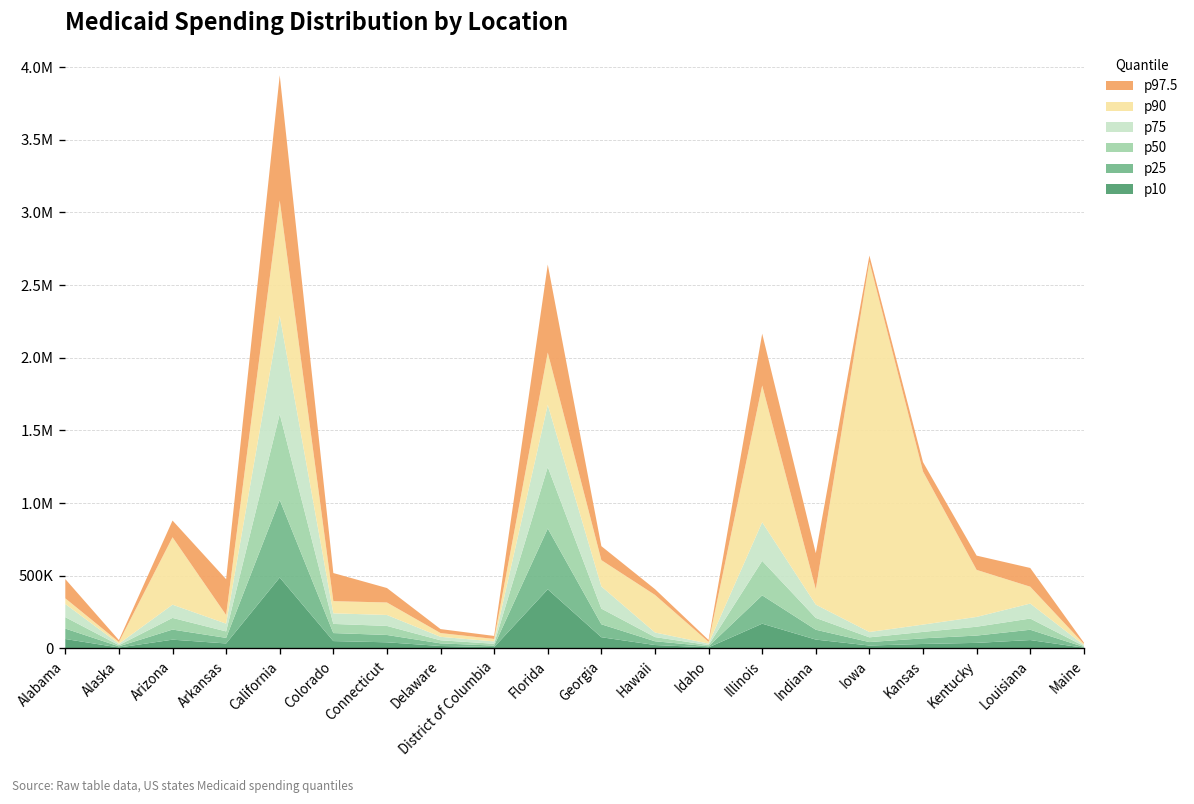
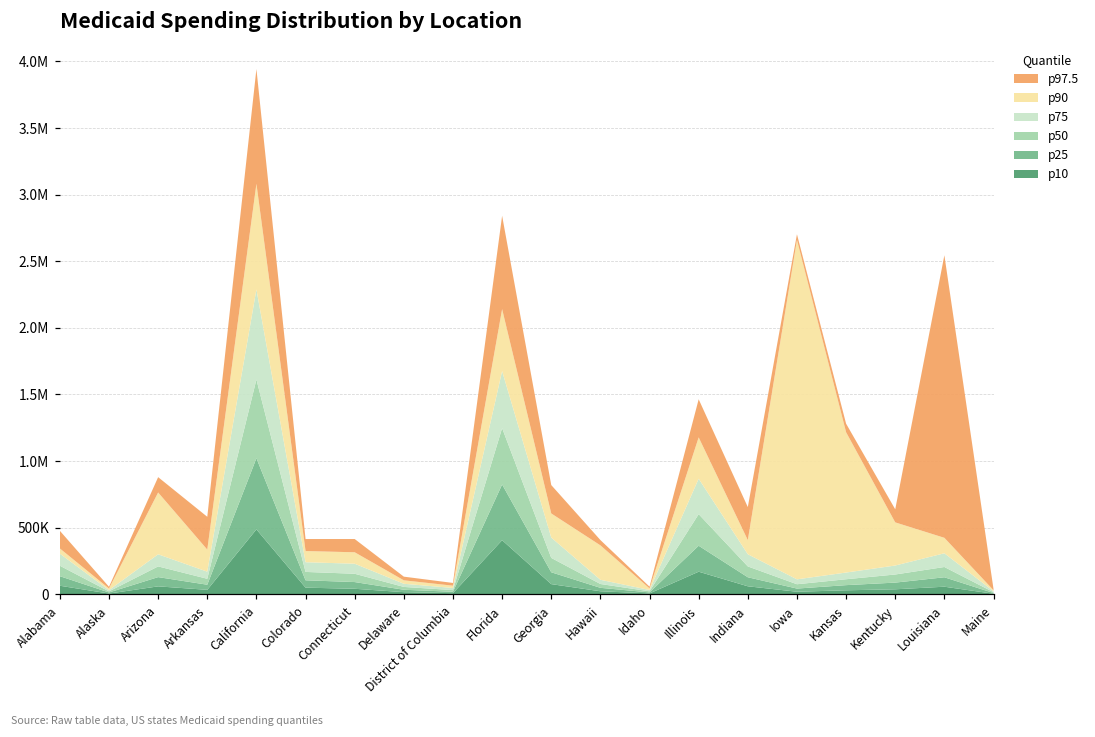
p90, Arkansas: 60000 -> 170000
p97.5, Colorado: 190000 -> 90000
p90, Florida: 360000 -> 460000
p97.5, Florida: 610000 -> 700000
p97.5, Georgia: 100000 -> 210000
p90, Illinois: 940000 -> 310000
p97.5, Illinois: 360000 -> 290000
p97.5, Louisiana: 130000 -> 2120000
